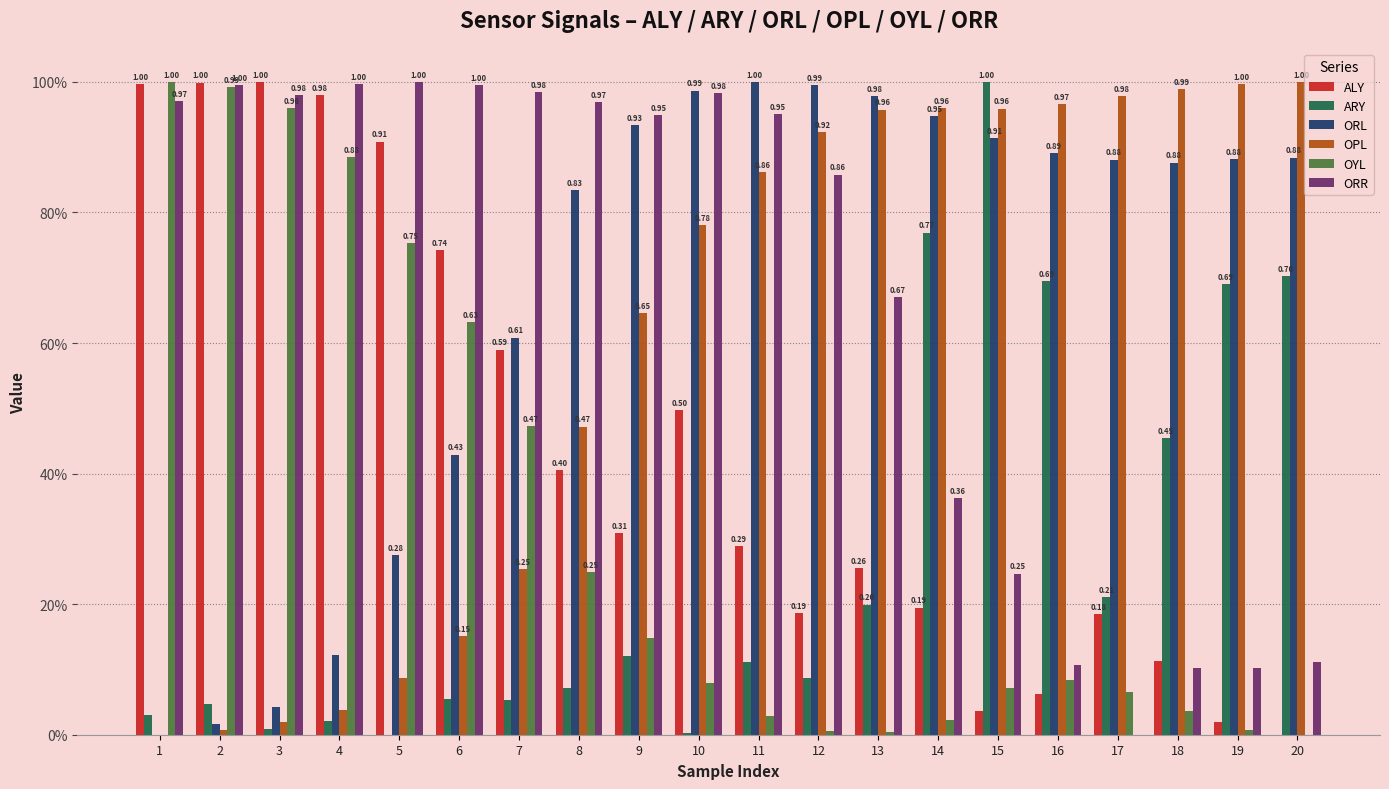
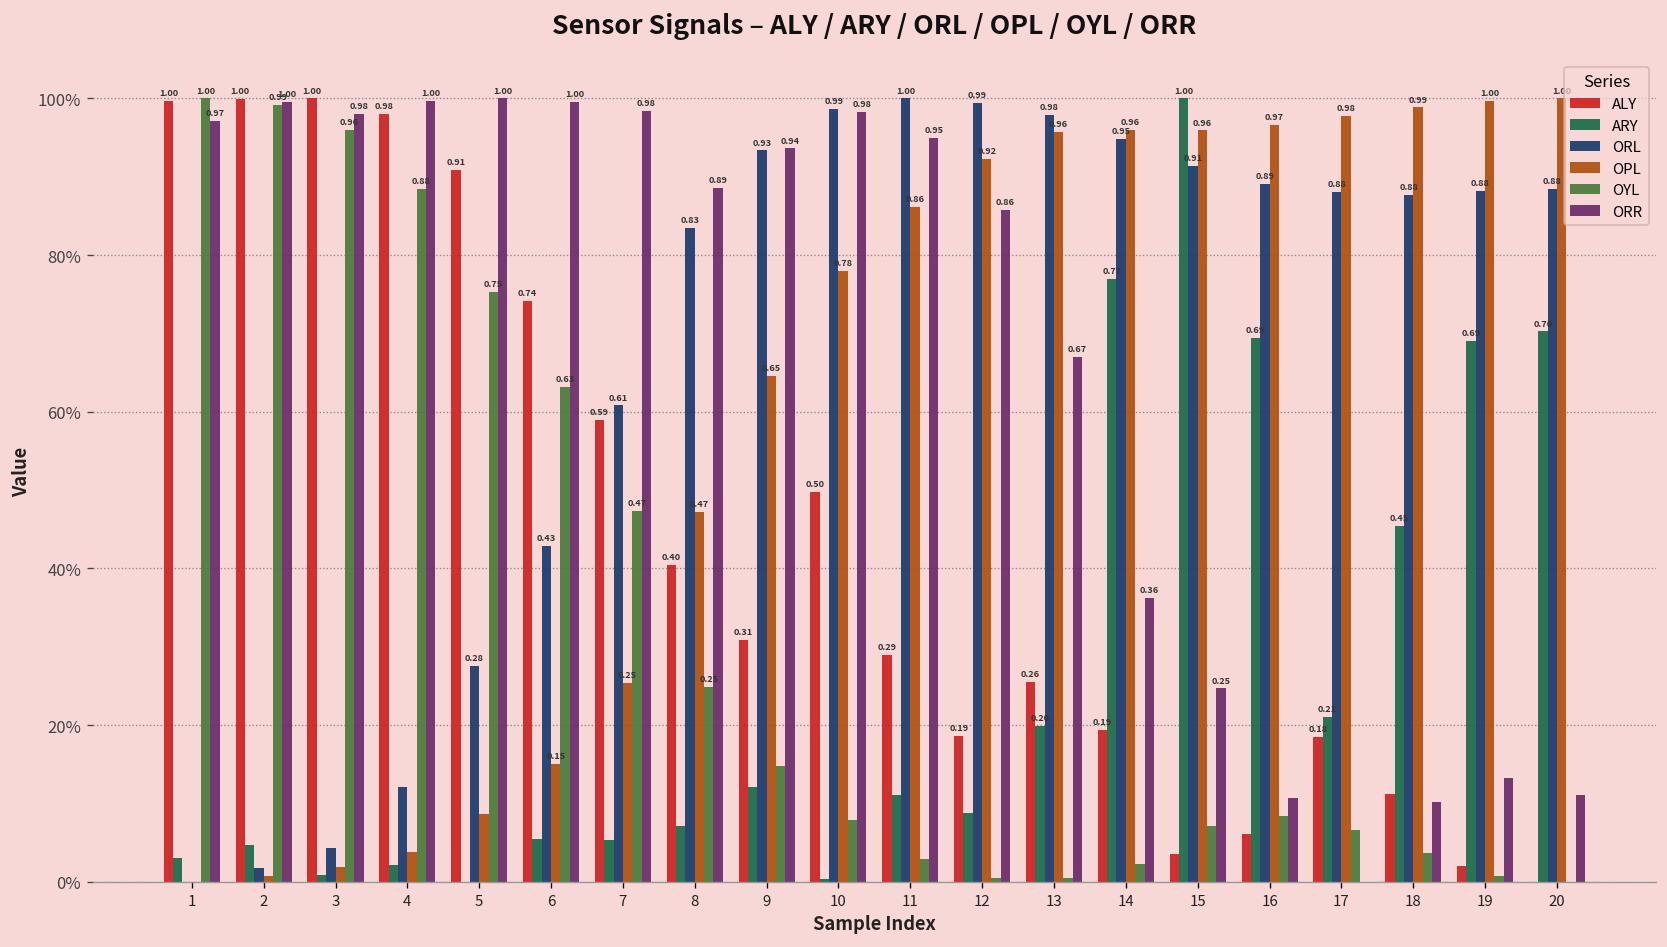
ORR, 8: 0.97 -> 0.89
ORR, 9: 0.95 -> 0.94
ORR, 19: 10% -> 13%
